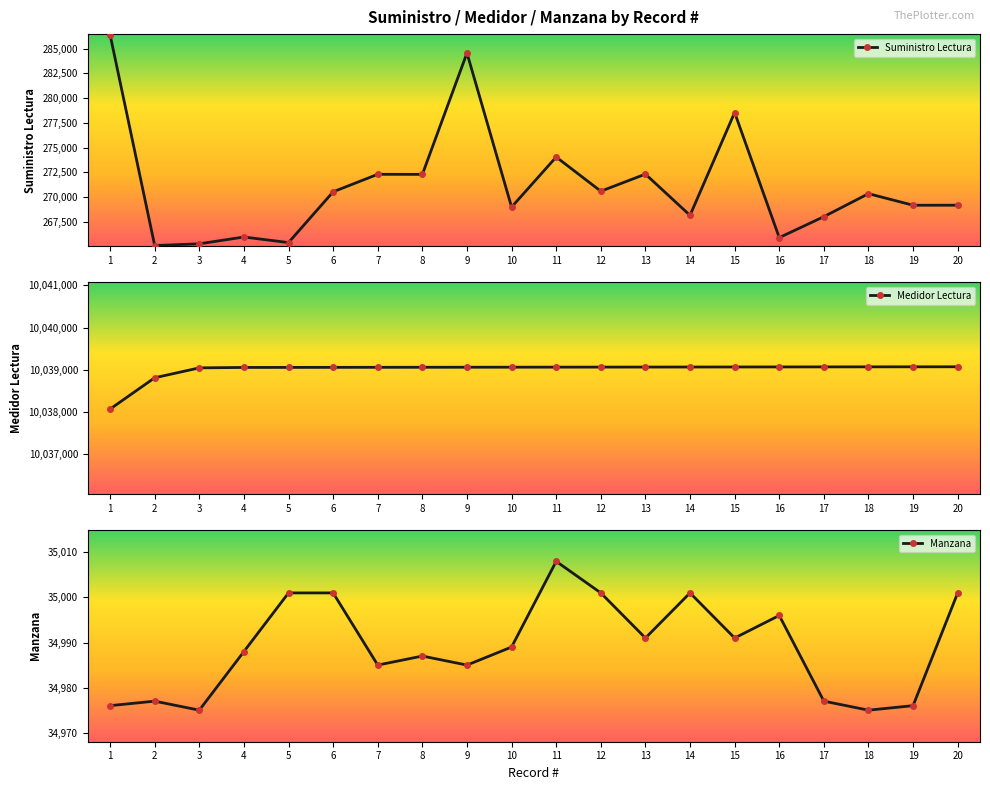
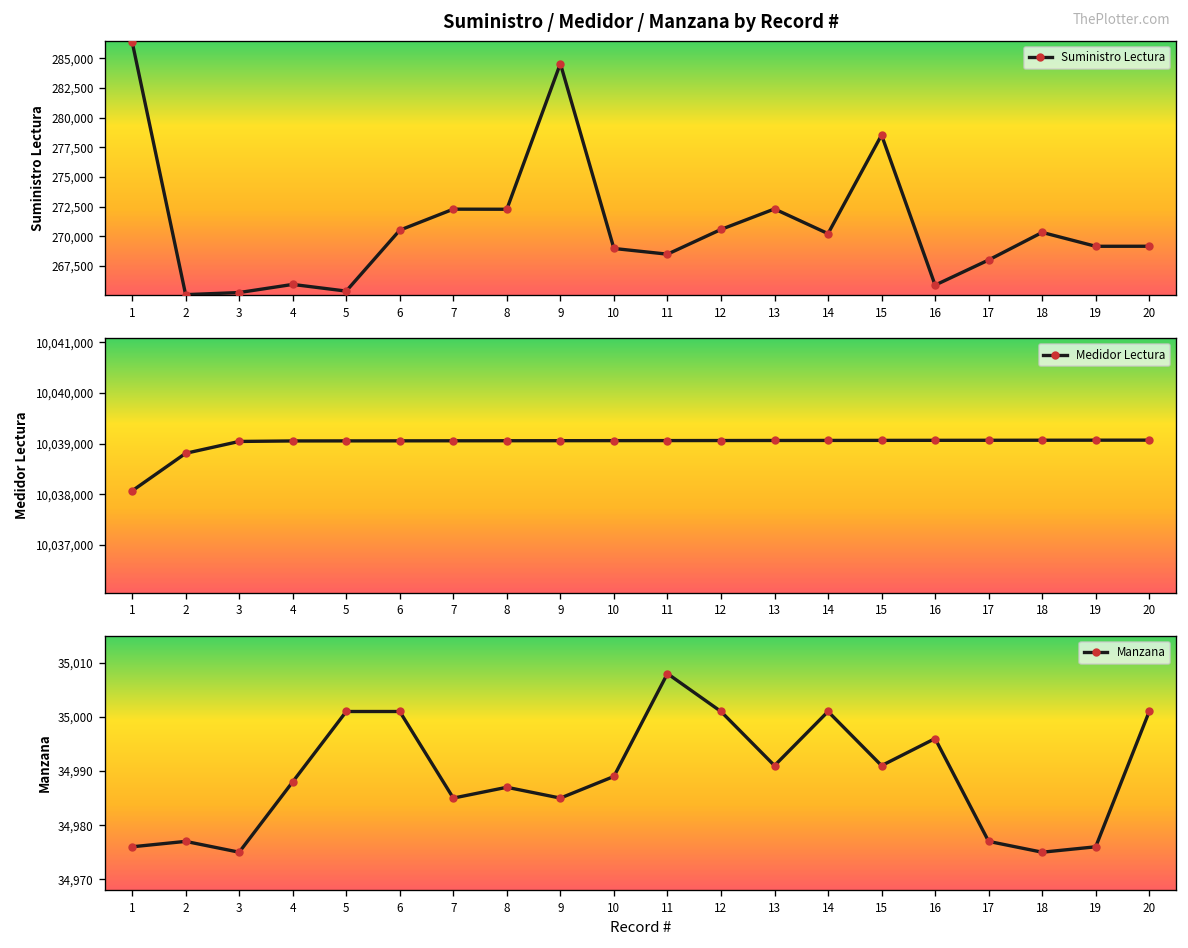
Suministro / Medidor / Manzana by Record #, 11: 274,000 -> 269,000
Suministro / Medidor / Manzana by Record #, 14: 268,000 -> 270,000
